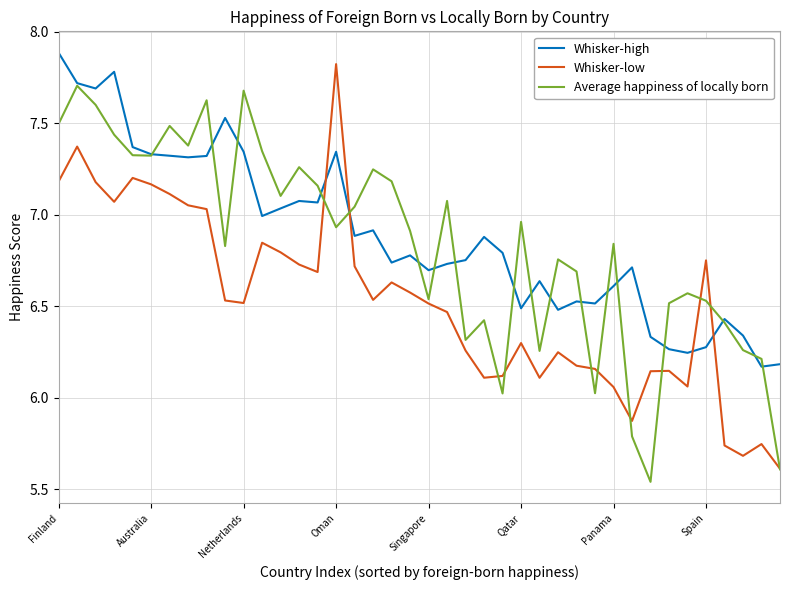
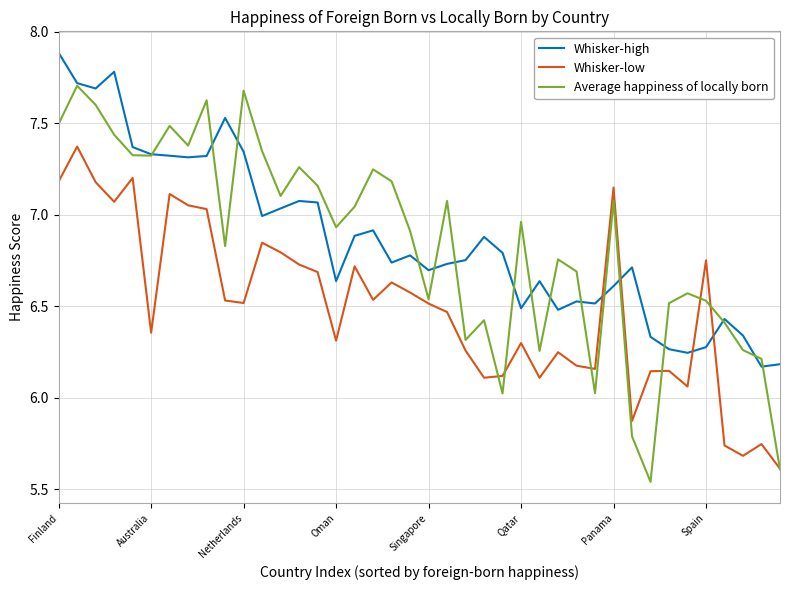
Whisker-low, Australia: 7.17 -> 6.36
Whisker-high, Oman: 7.35 -> 6.64
Whisker-low, Oman: 7.82 -> 6.31
Whisker-low, Panama: 6.06 -> 7.15
Average happiness of locally born, Panama: 6.84 -> 7.08
